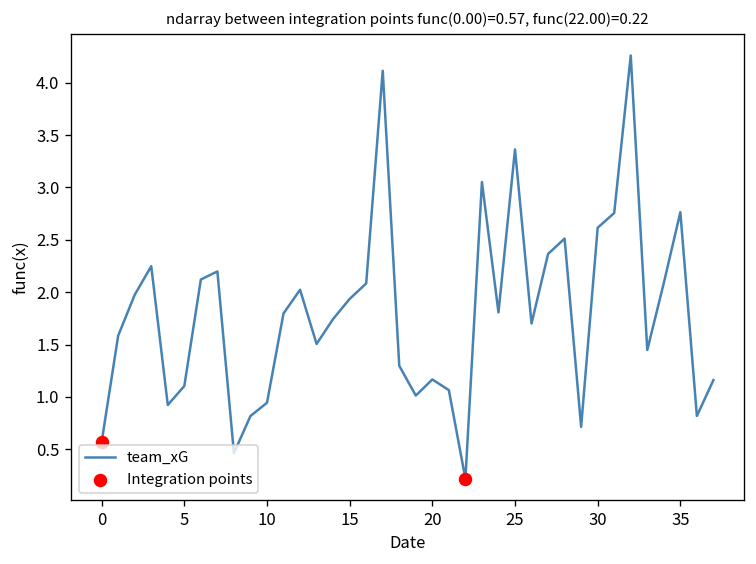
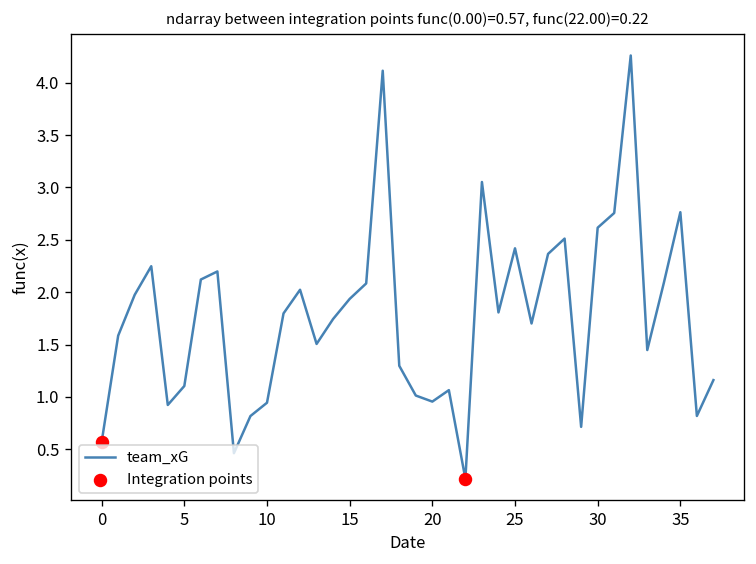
team_xG, 20: 1.2 -> 1.0
team_xG, 25: 3.4 -> 2.4
